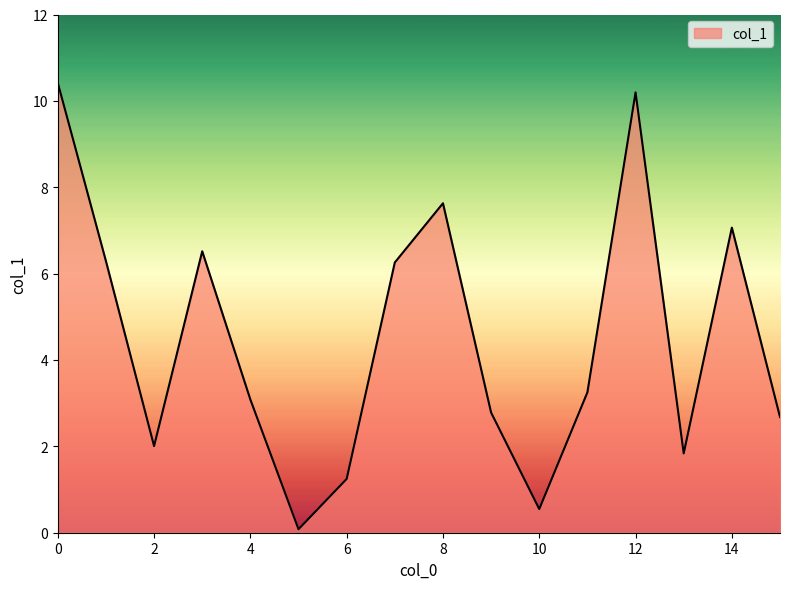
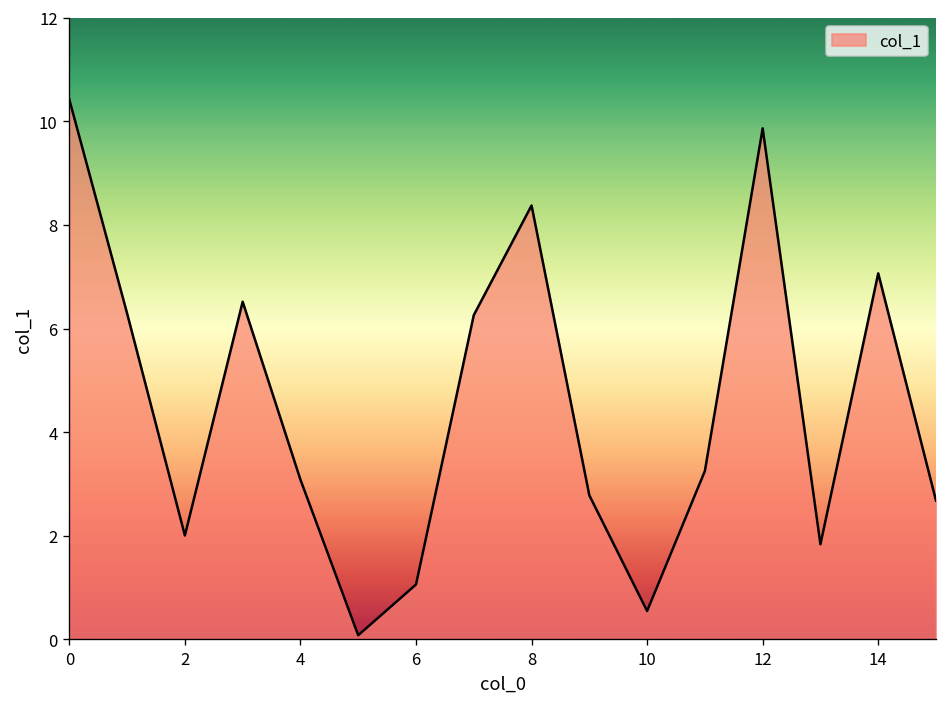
6: 1.2 -> 1.1
8: 7.6 -> 8.4
12: 10.2 -> 9.9
